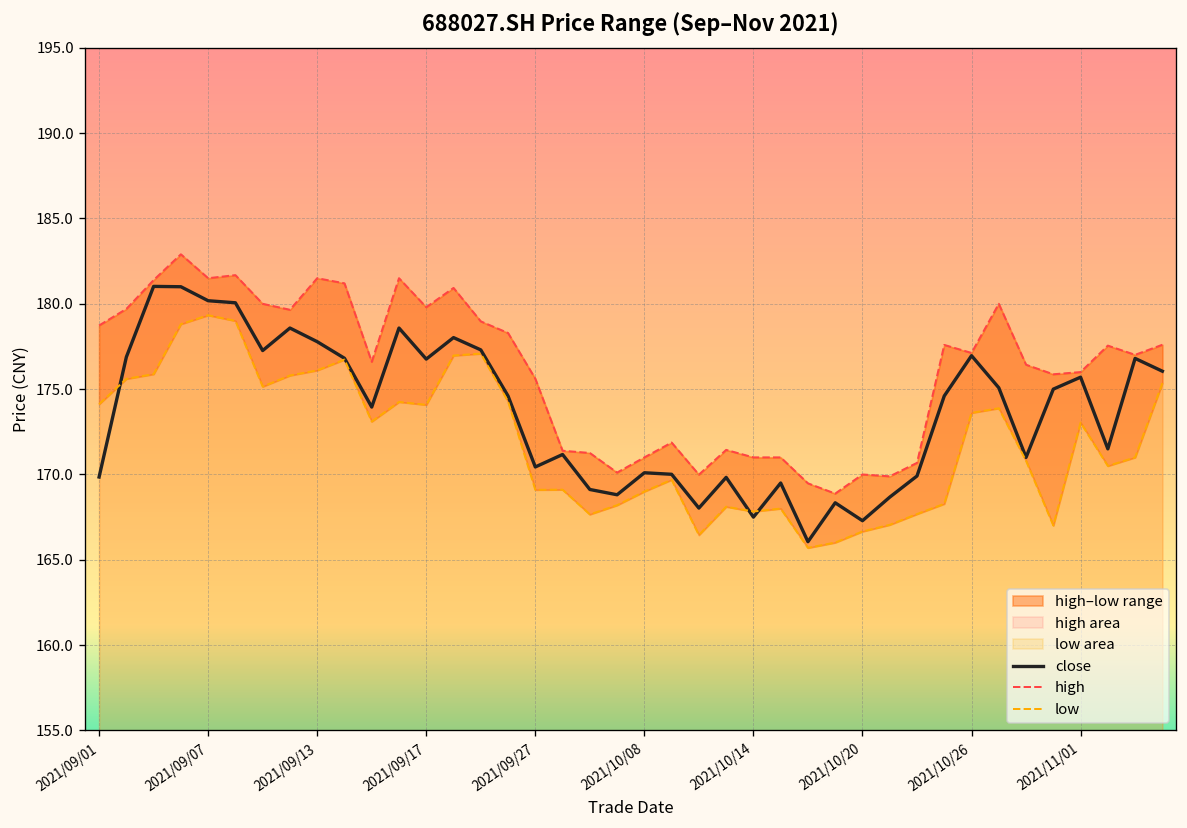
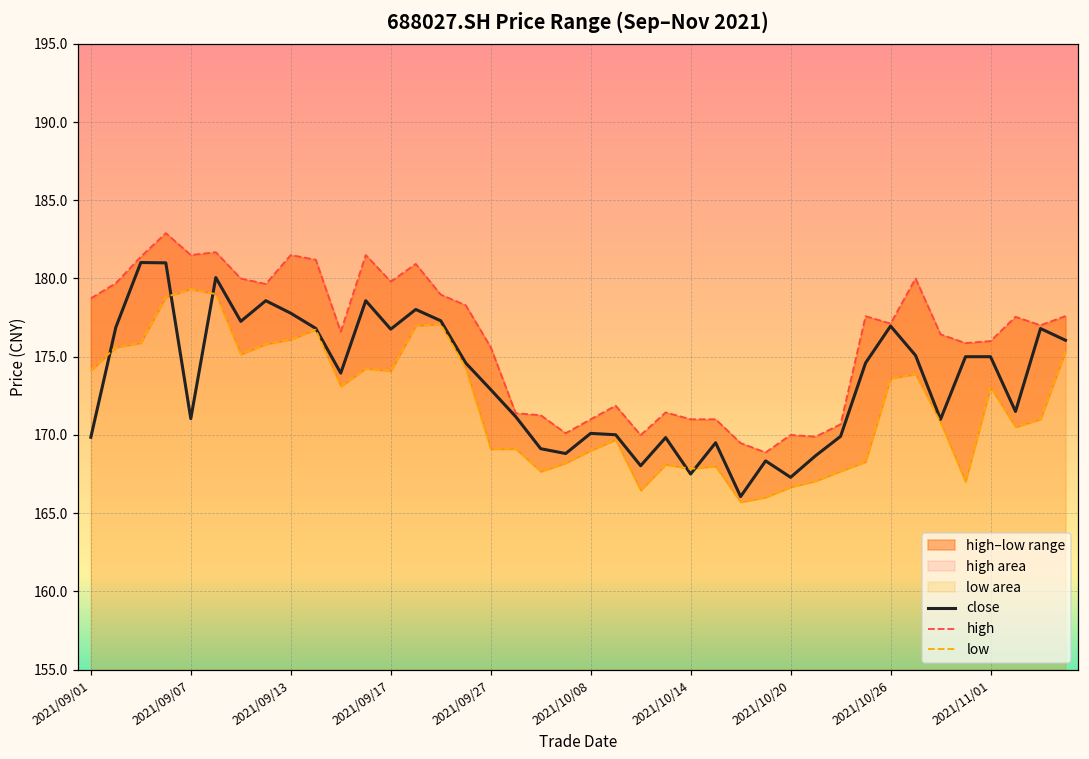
close, 2021/09/07: 180.2 -> 171.0
close, 2021/09/27: 170.4 -> 172.9
close, 2021/11/01: 175.7 -> 175.0
